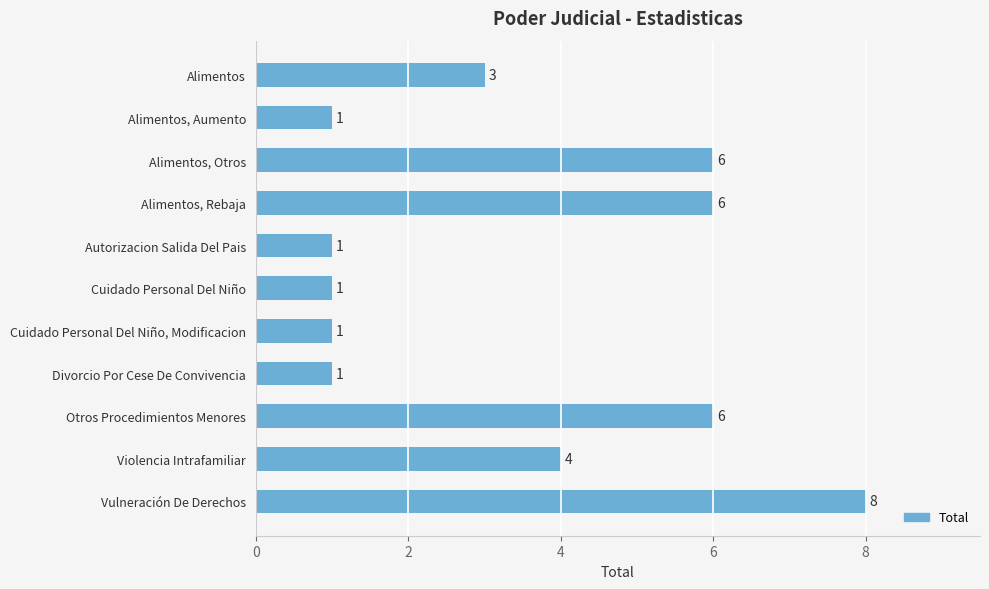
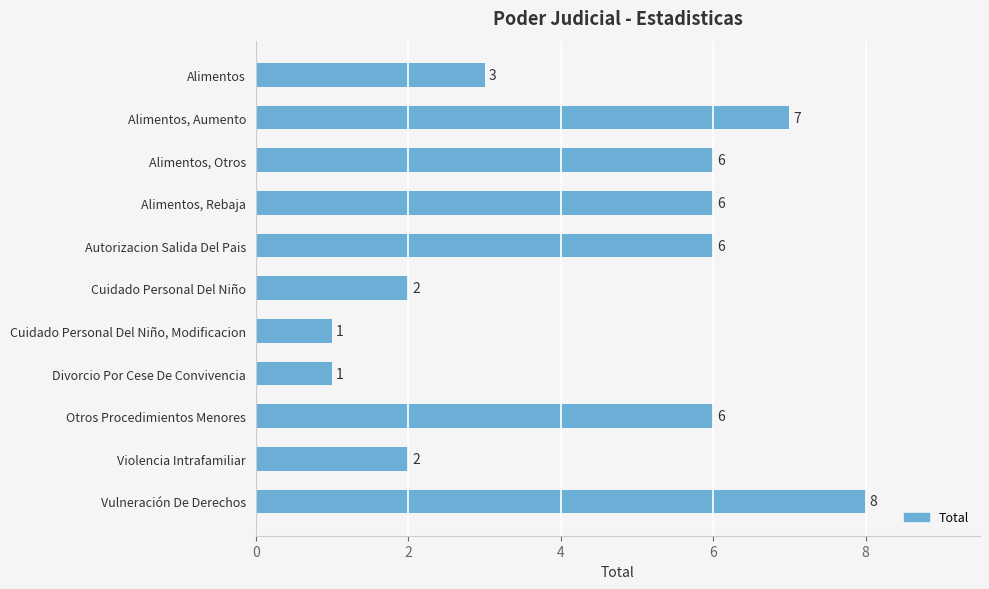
Alimentos, Aumento: 1 -> 7
Autorizacion Salida Del Pais: 1 -> 6
Cuidado Personal Del Niño: 1 -> 2
Violencia Intrafamiliar: 4 -> 2
